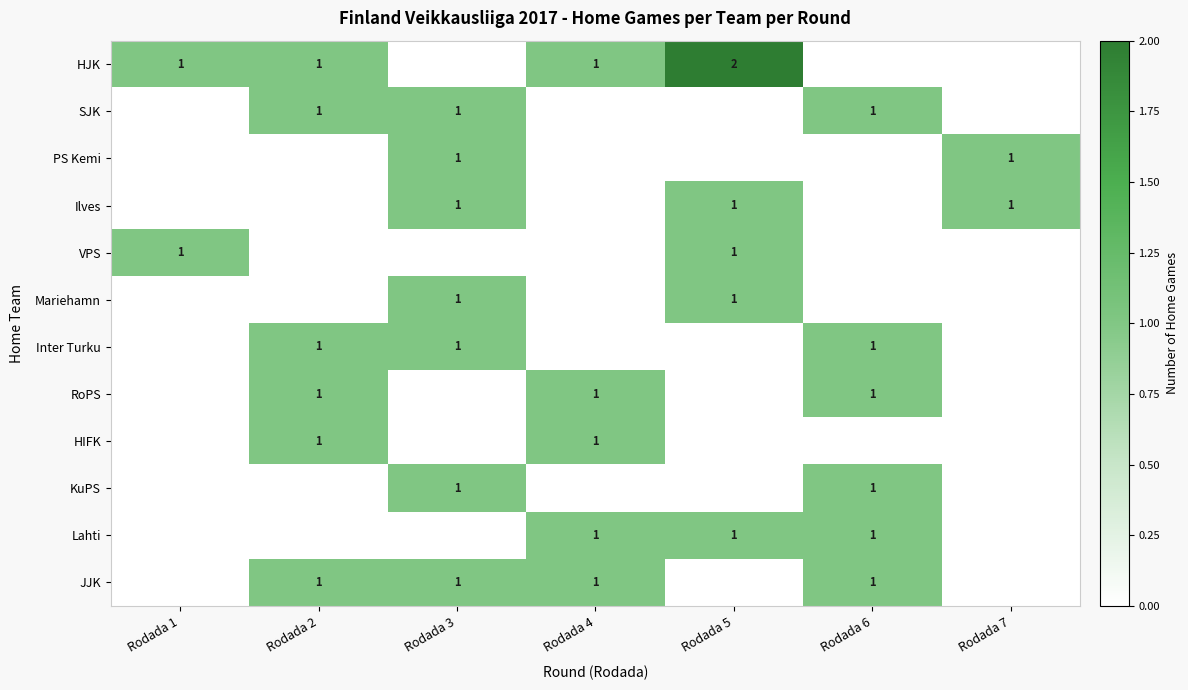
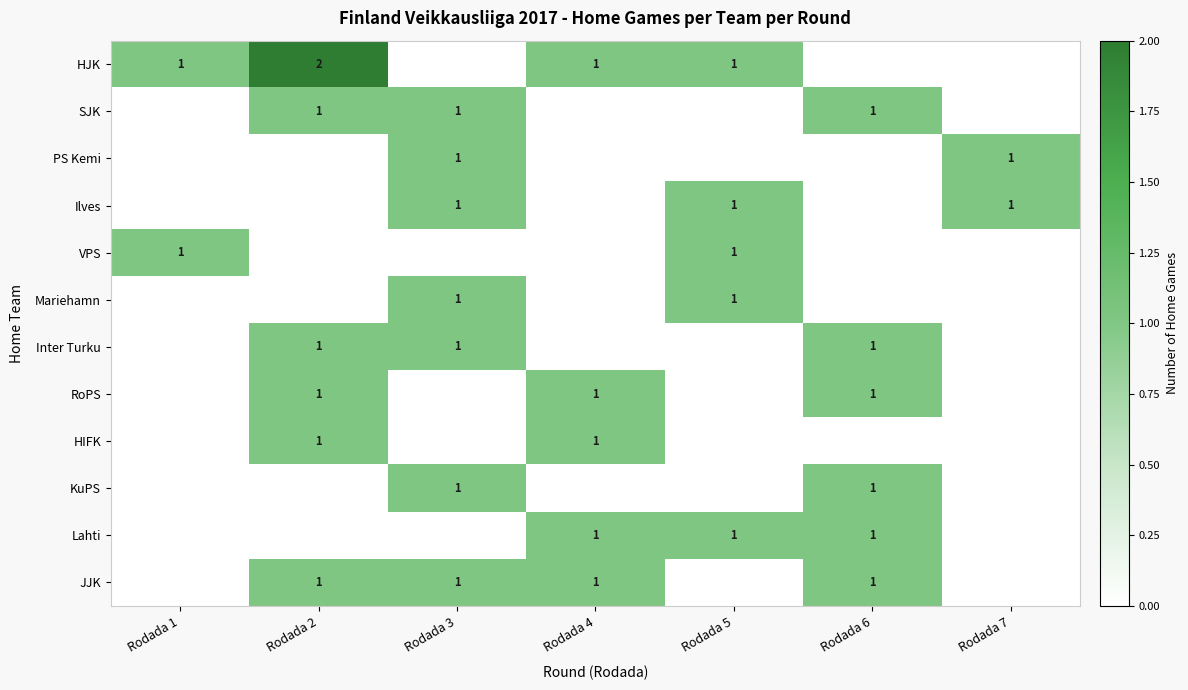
HJK, Rodada 2: 1 -> 2
HJK, Rodada 5: 2 -> 1
